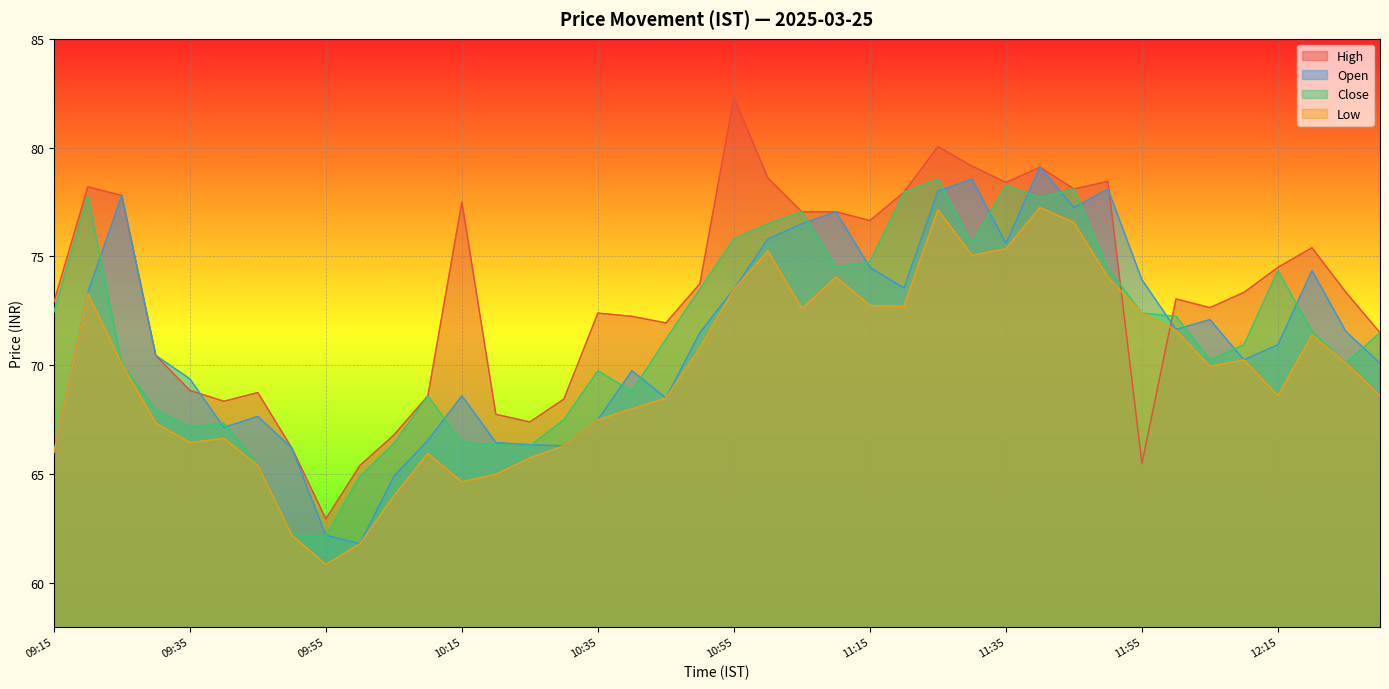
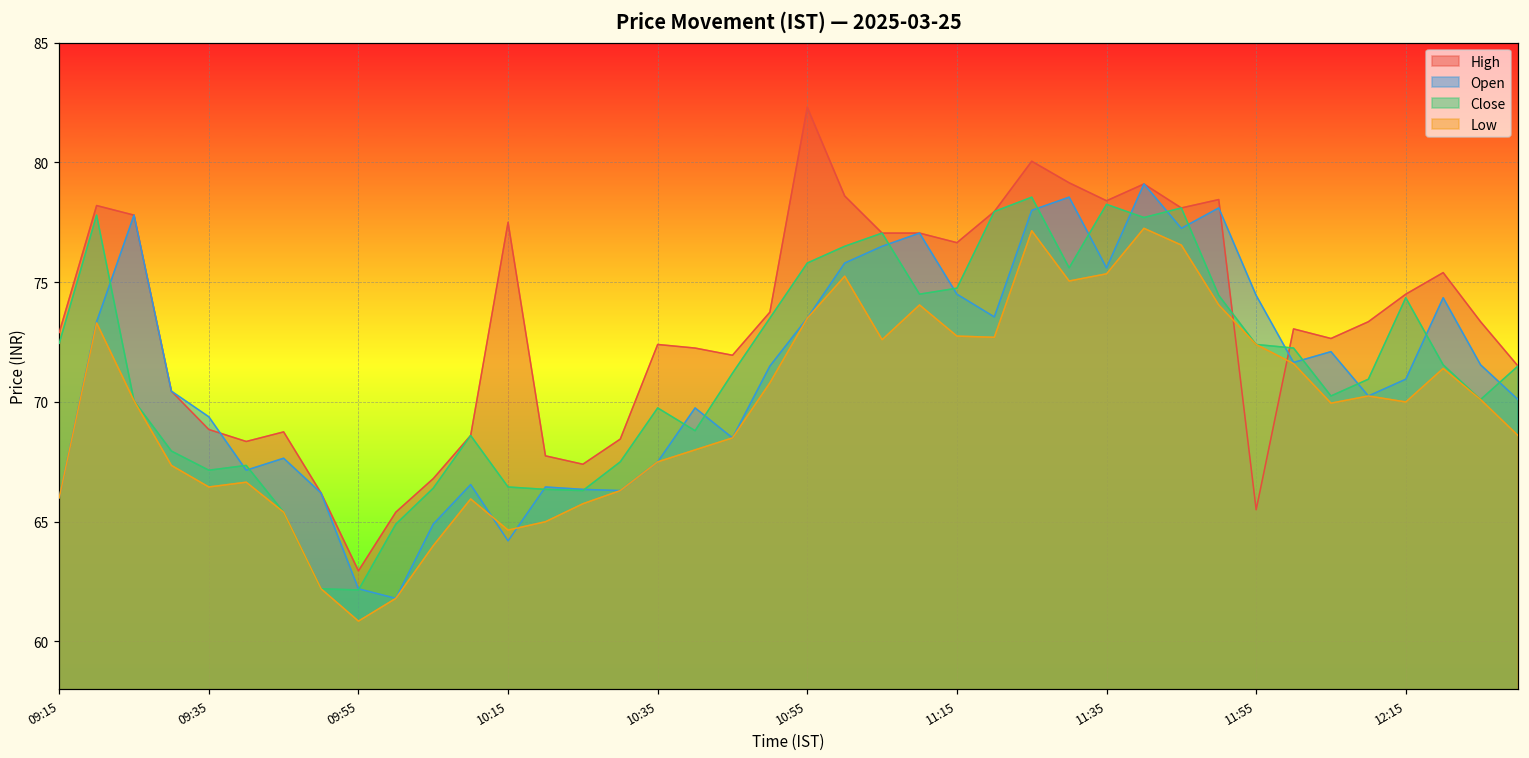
Open, 10:15: 68.6 -> 64.2
Open, 11:55: 73.9 -> 74.5
Low, 12:15: 68.6 -> 70.0
